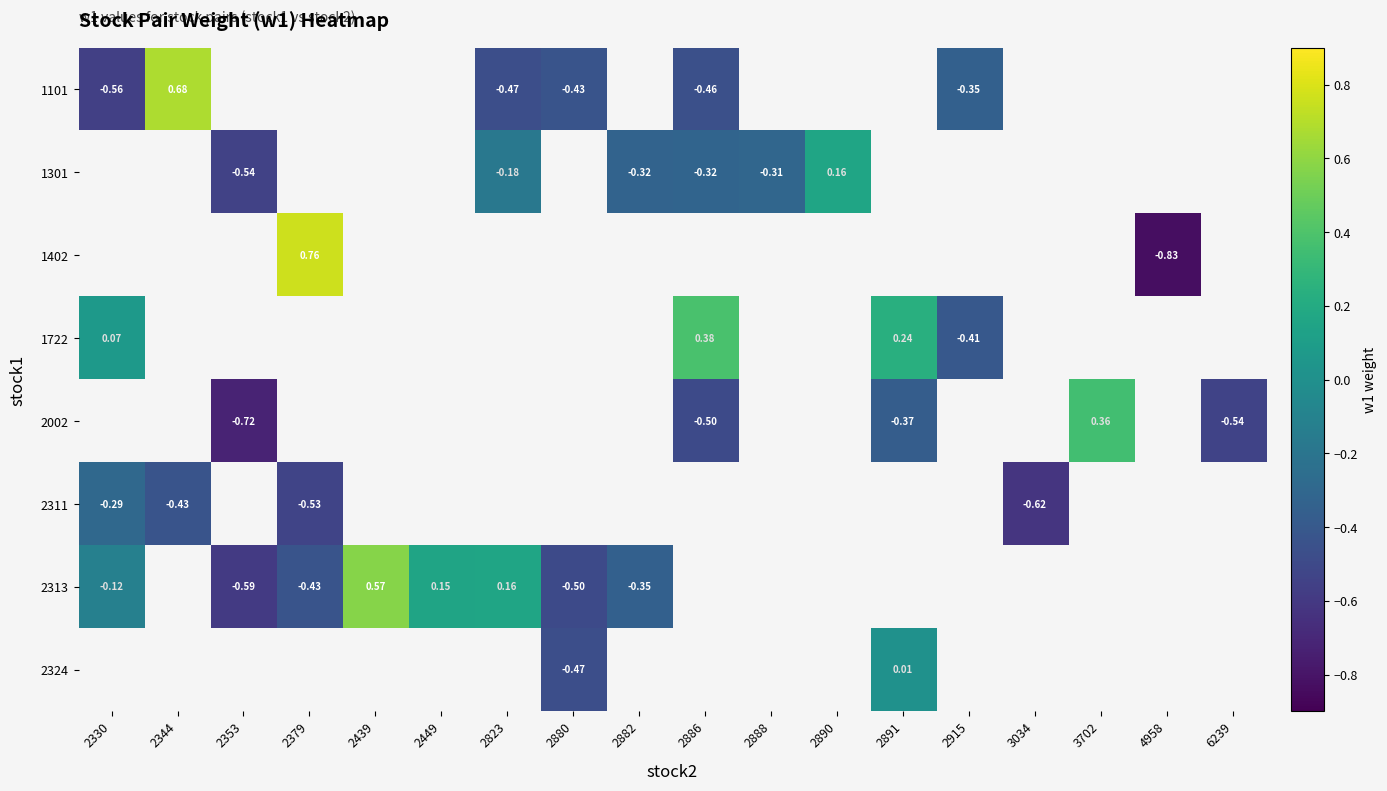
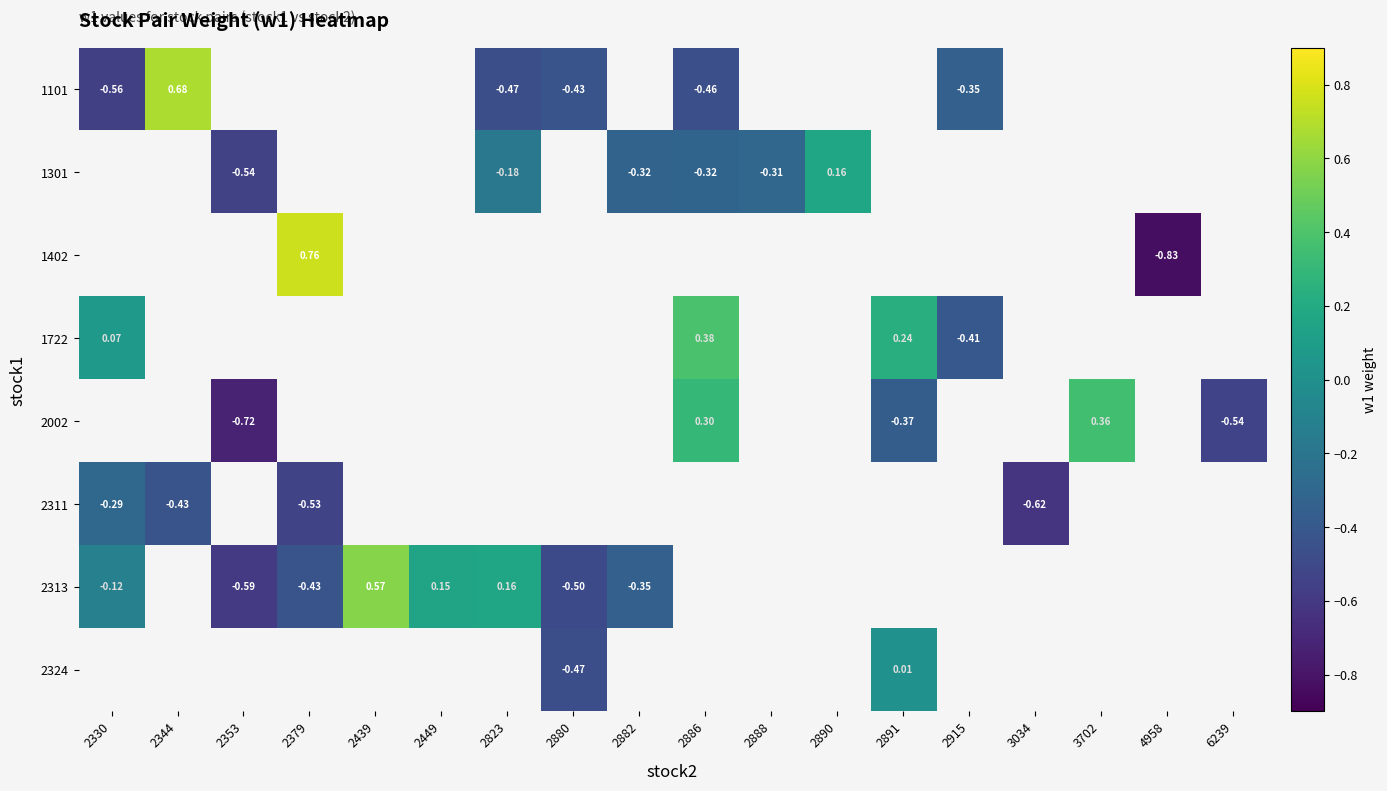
2002, 2886: -0.50 -> 0.30
